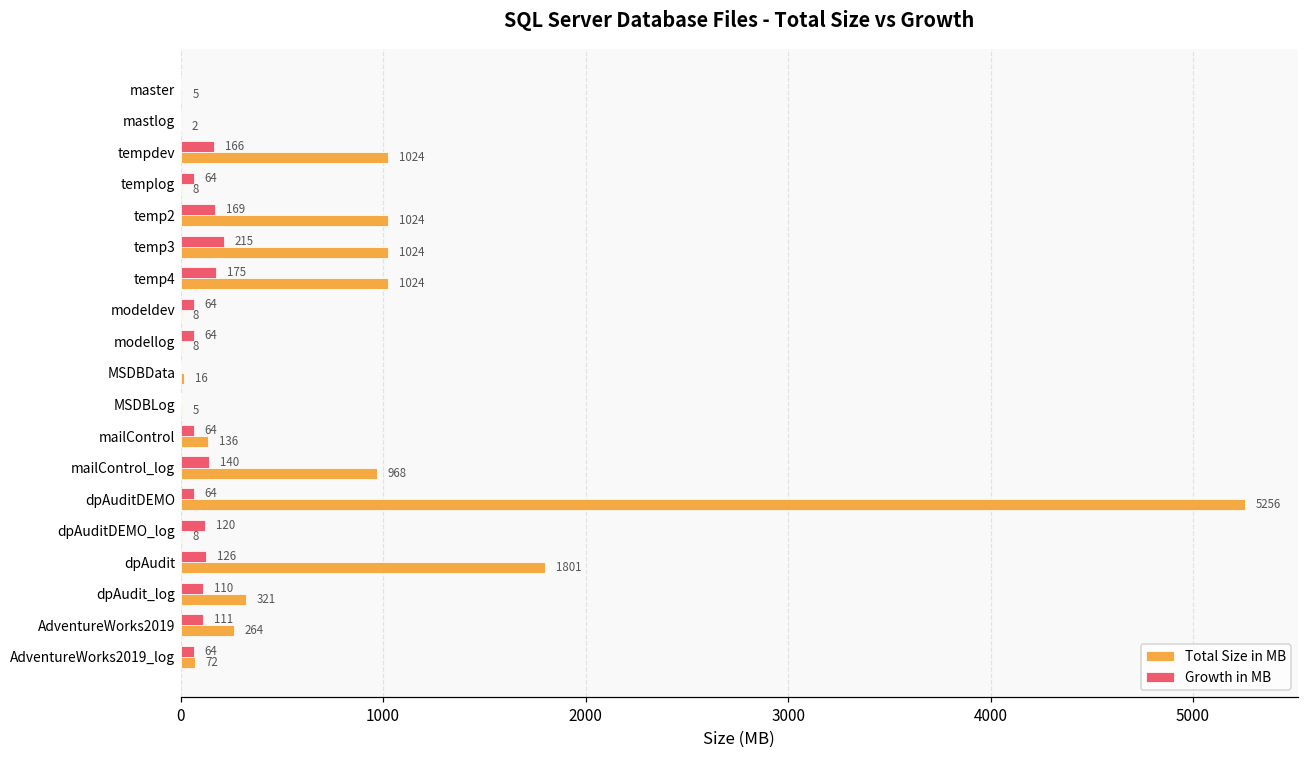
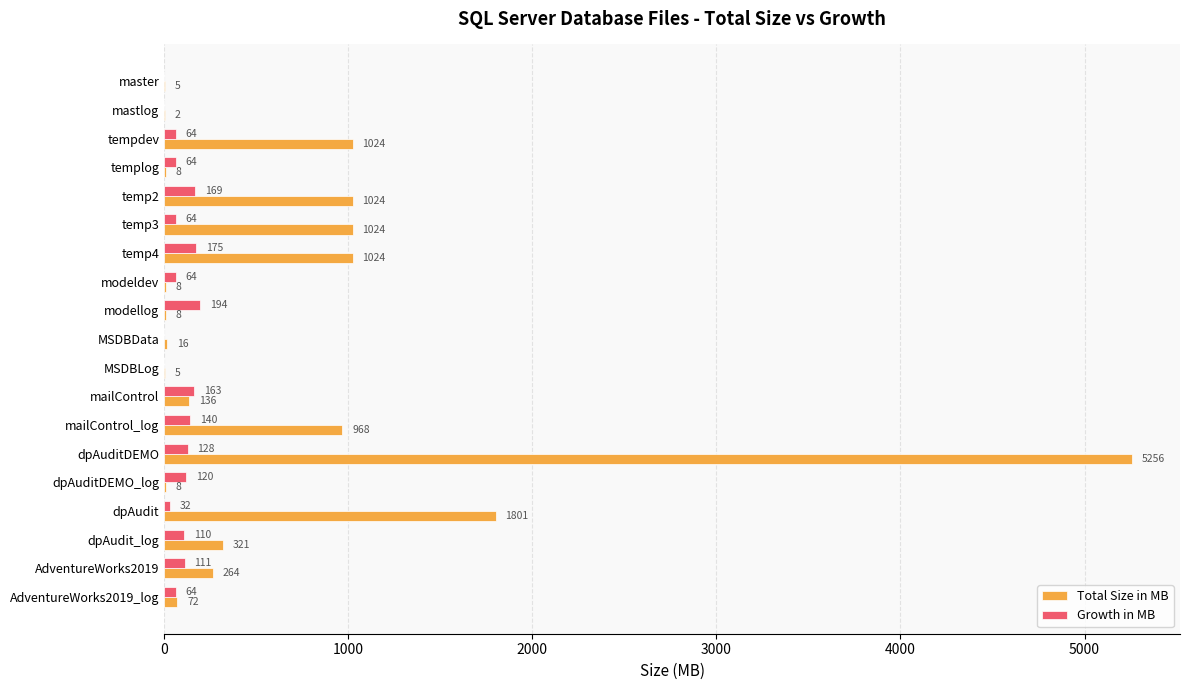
Growth in MB, tempdev: 166 -> 64
Growth in MB, temp3: 215 -> 64
Growth in MB, modellog: 64 -> 194
Growth in MB, mailControl: 64 -> 163
Growth in MB, dpAuditDEMO: 64 -> 128
Growth in MB, dpAudit: 126 -> 32
